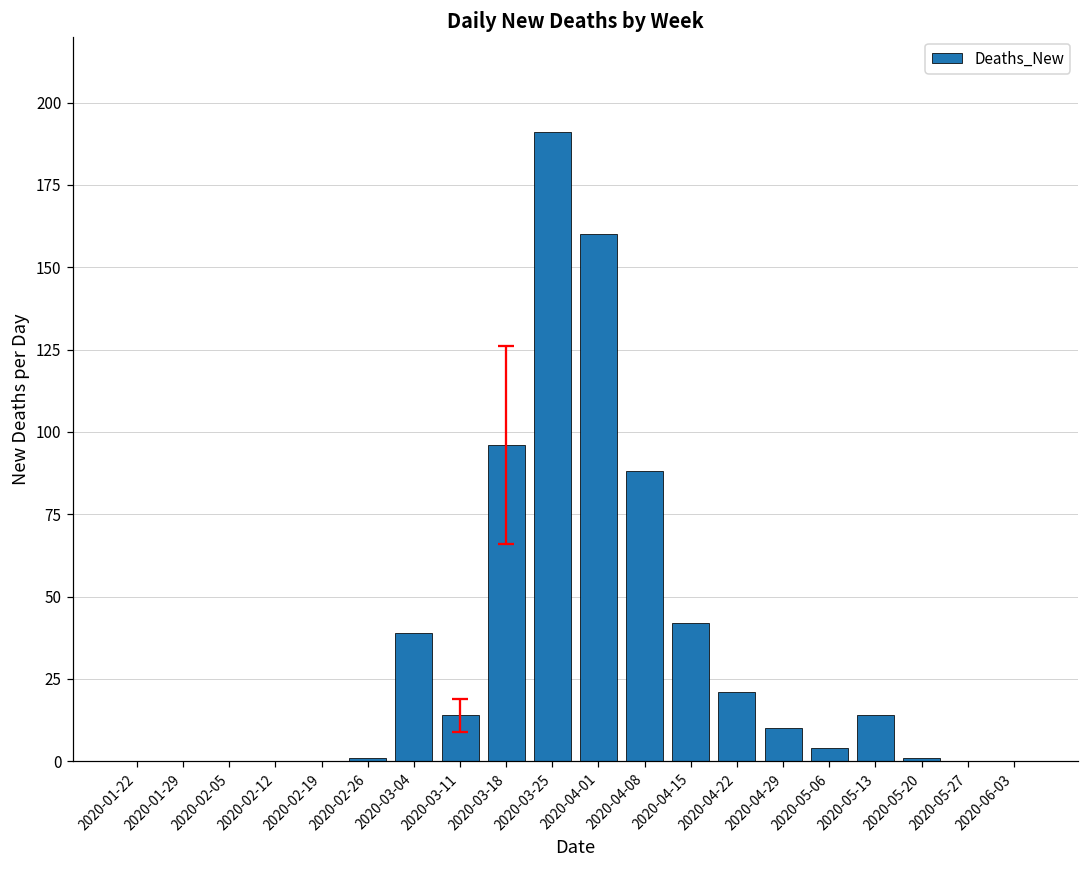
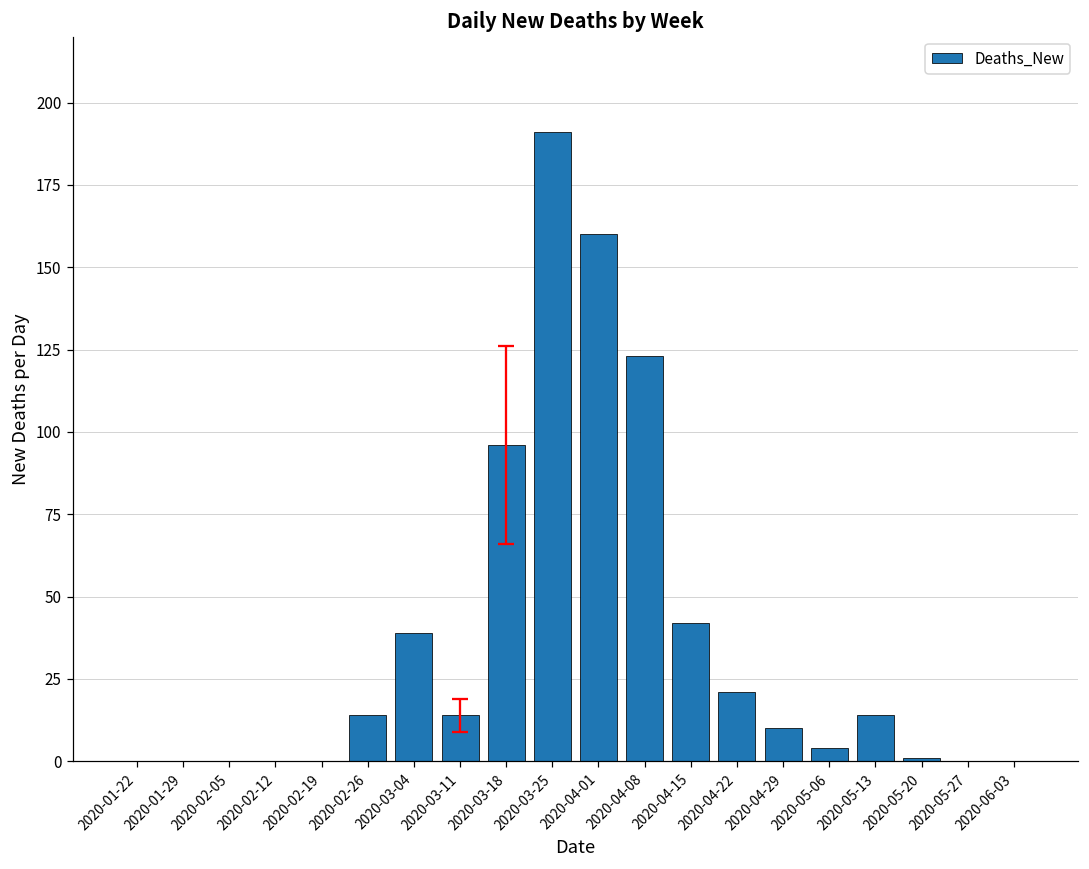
Deaths_New, 2020-02-26: 1 -> 14
Deaths_New, 2020-04-08: 88 -> 123
